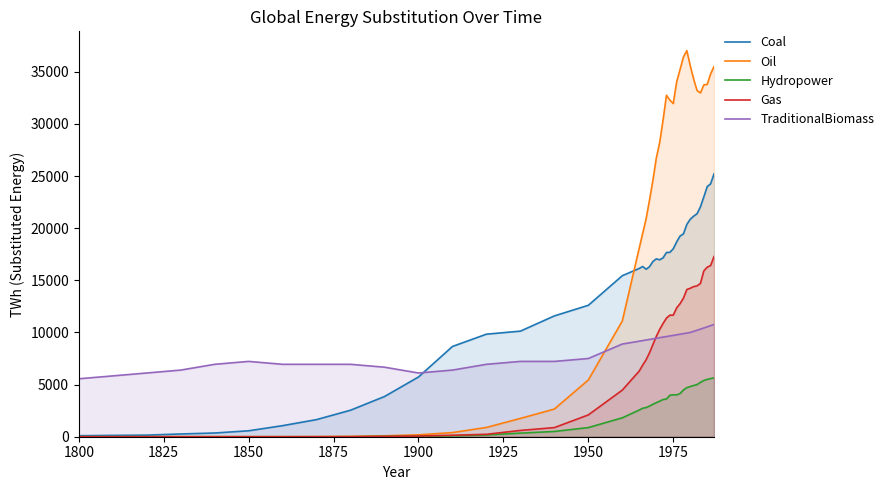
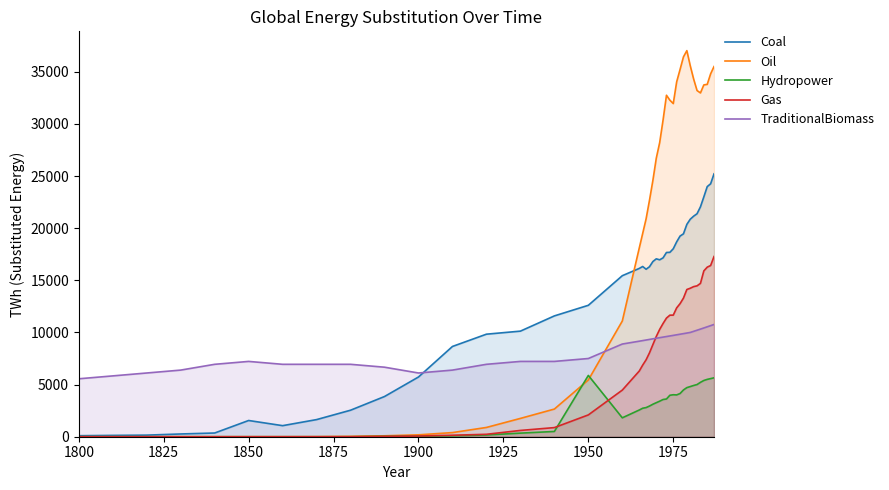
Coal, 1850: 600 -> 1600
Hydropower, 1950: 900 -> 5900
